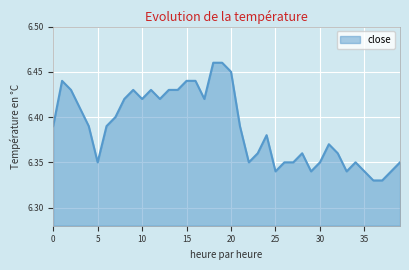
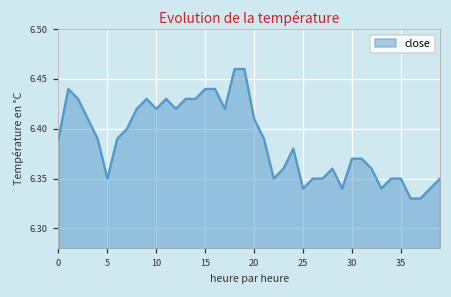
20: 6.45 -> 6.41
30: 6.35 -> 6.37
35: 6.34 -> 6.35
